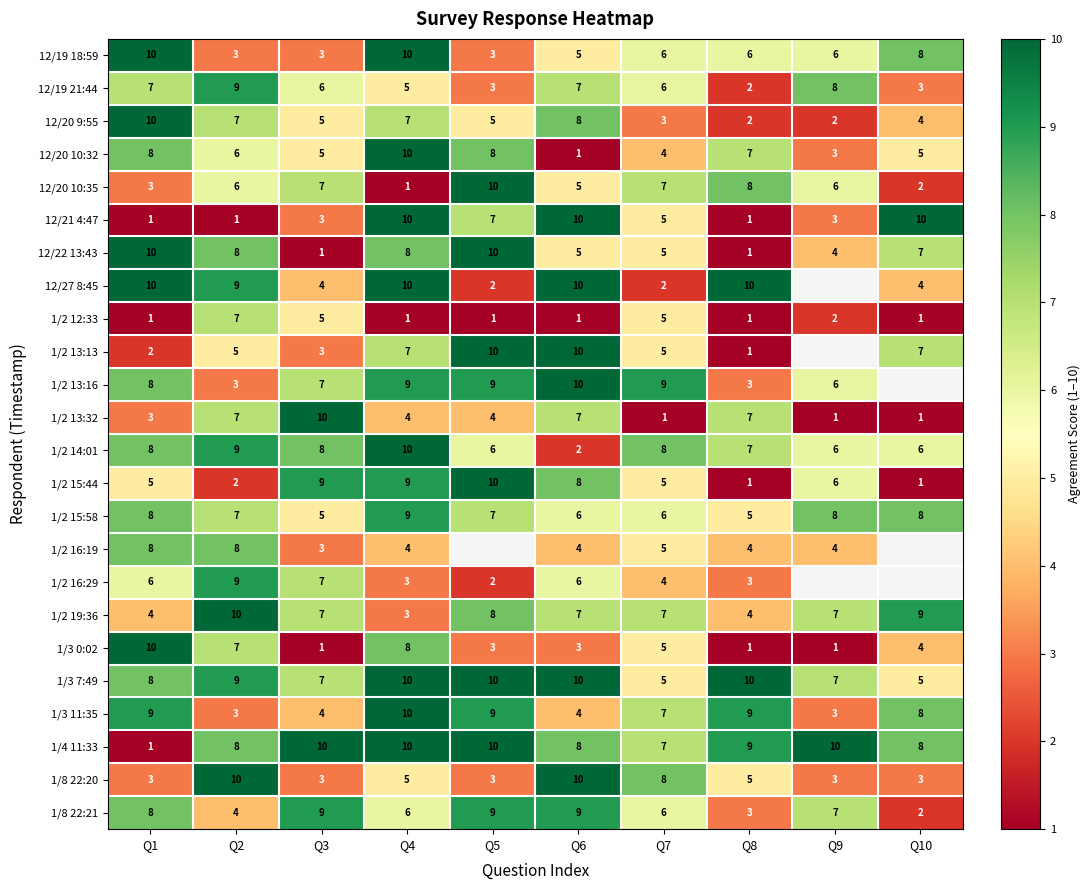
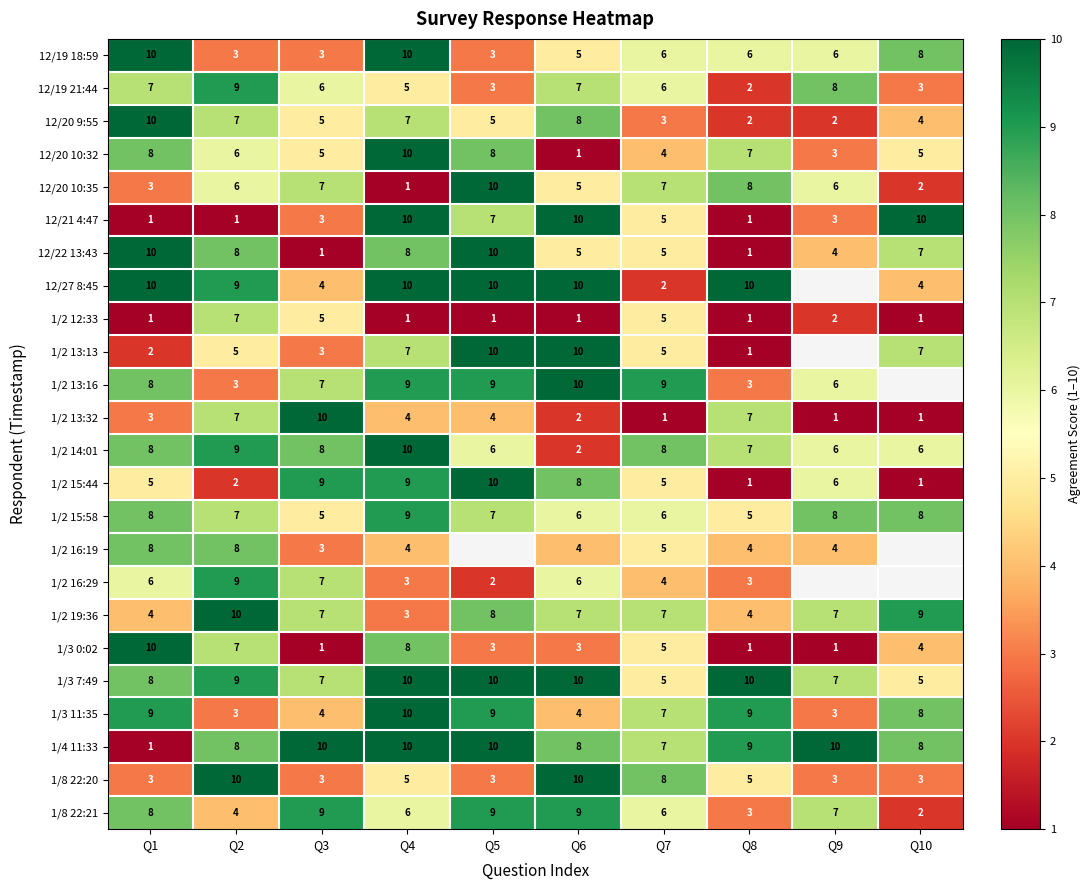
12/27 8:45, Q5: 2 -> 10
1/2 13:32, Q6: 7 -> 2
